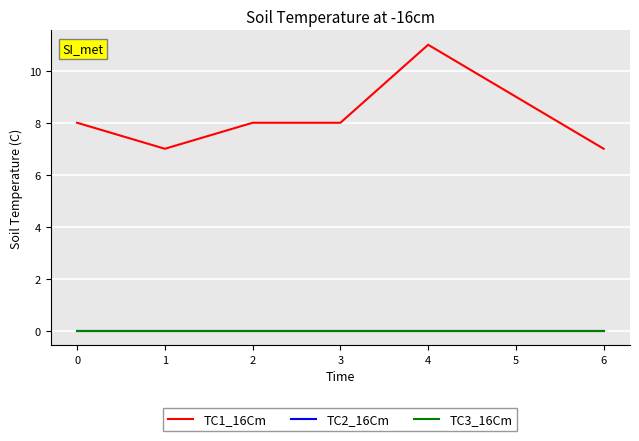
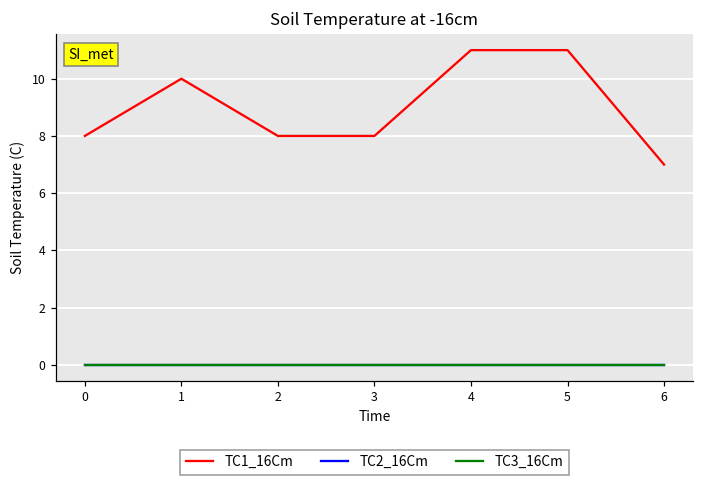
TC1_16Cm, 1: 7 -> 10
TC1_16Cm, 5: 9 -> 11
